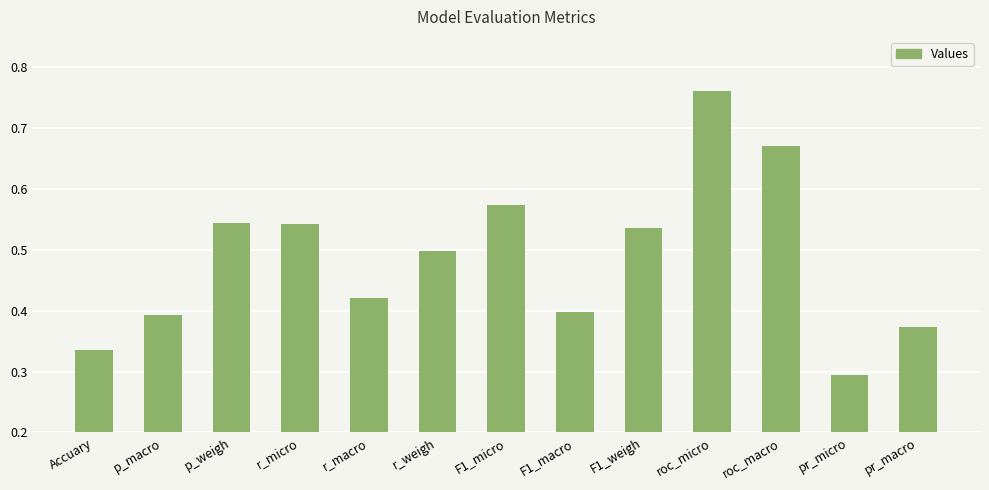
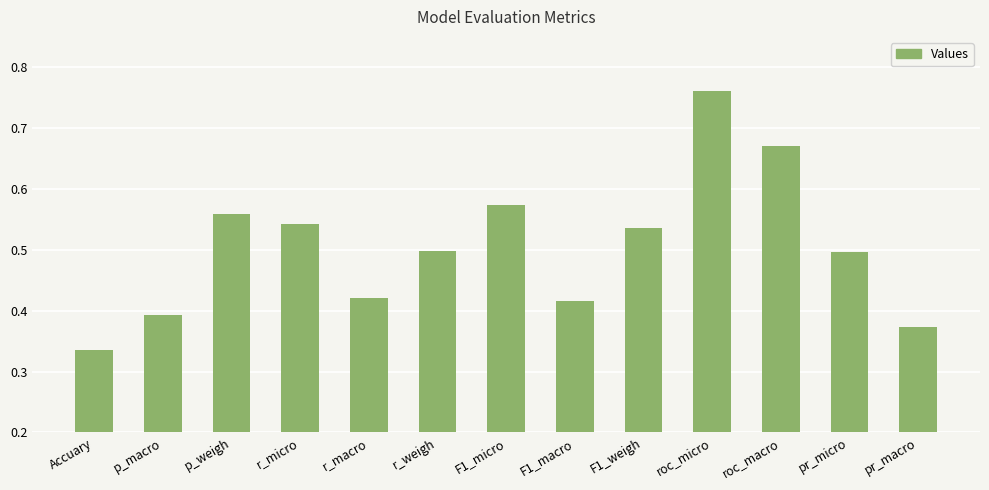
p_weigh: 0.54 -> 0.56
F1_macro: 0.40 -> 0.42
pr_micro: 0.29 -> 0.50
